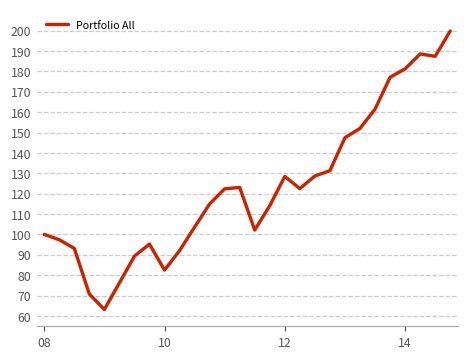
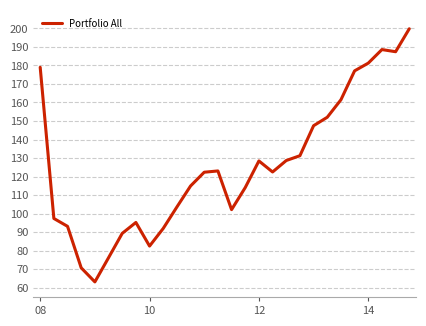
08: 100 -> 179
